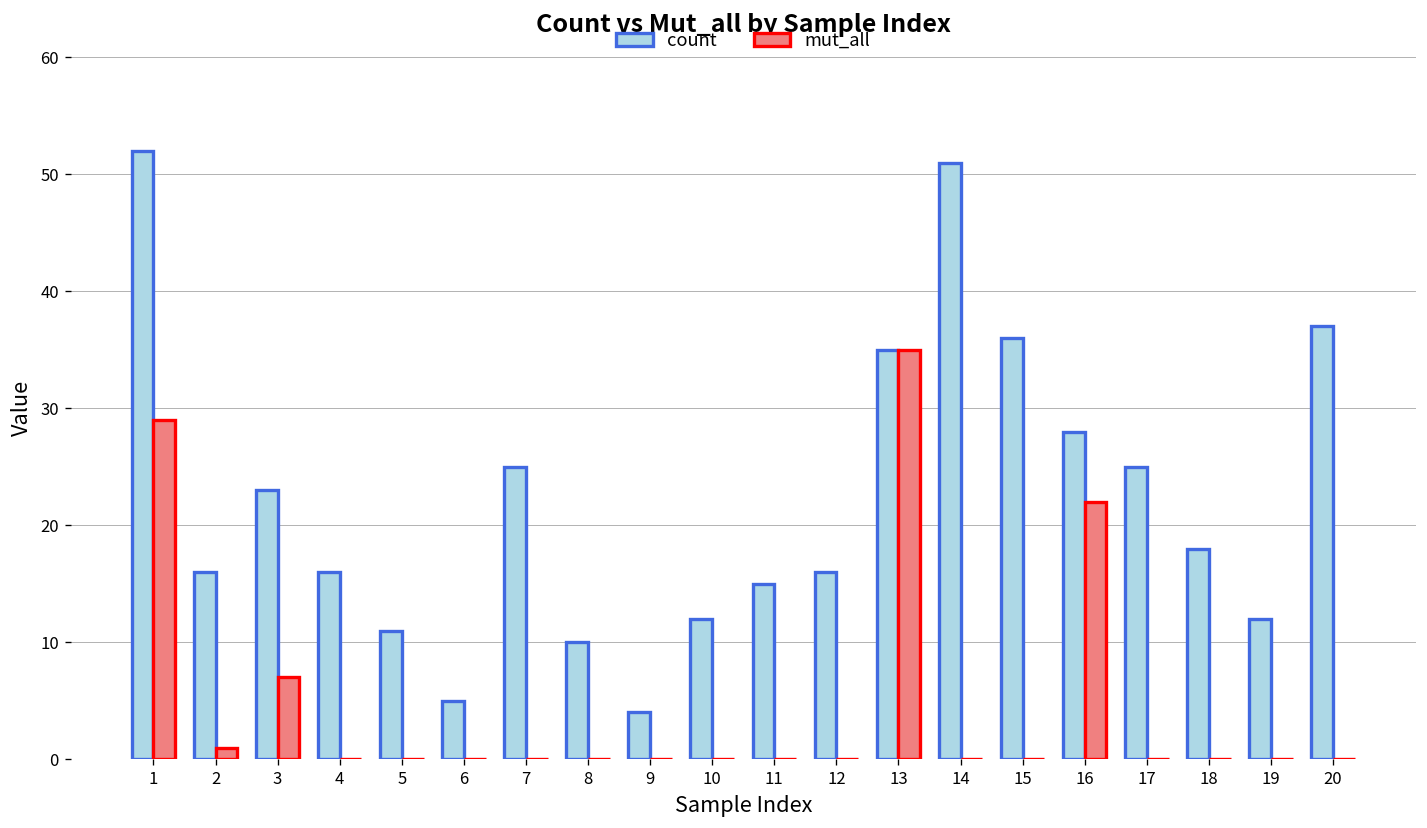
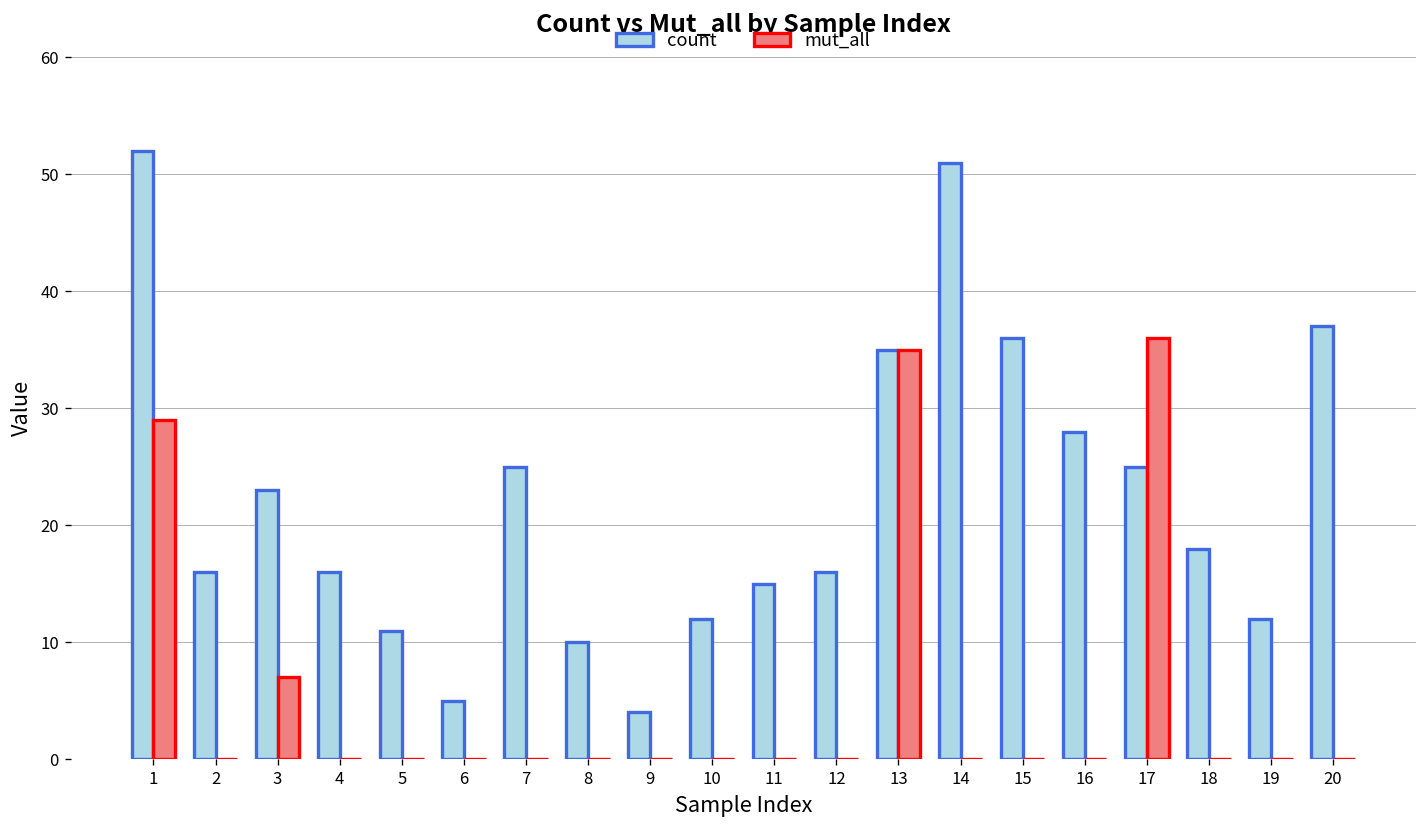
mut_all, 2: 1 -> 0
mut_all, 16: 22 -> 0
mut_all, 17: 0 -> 36
